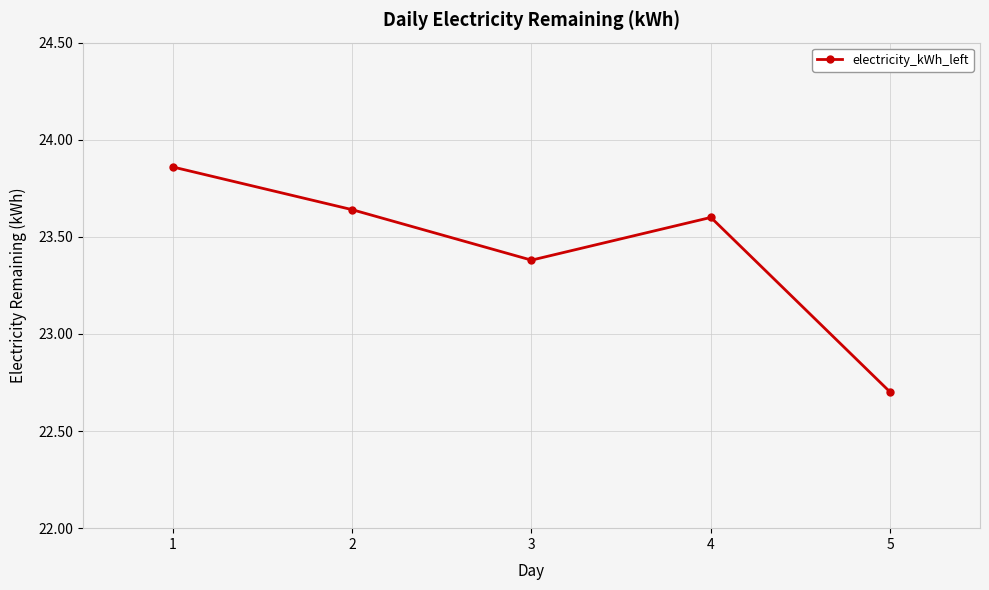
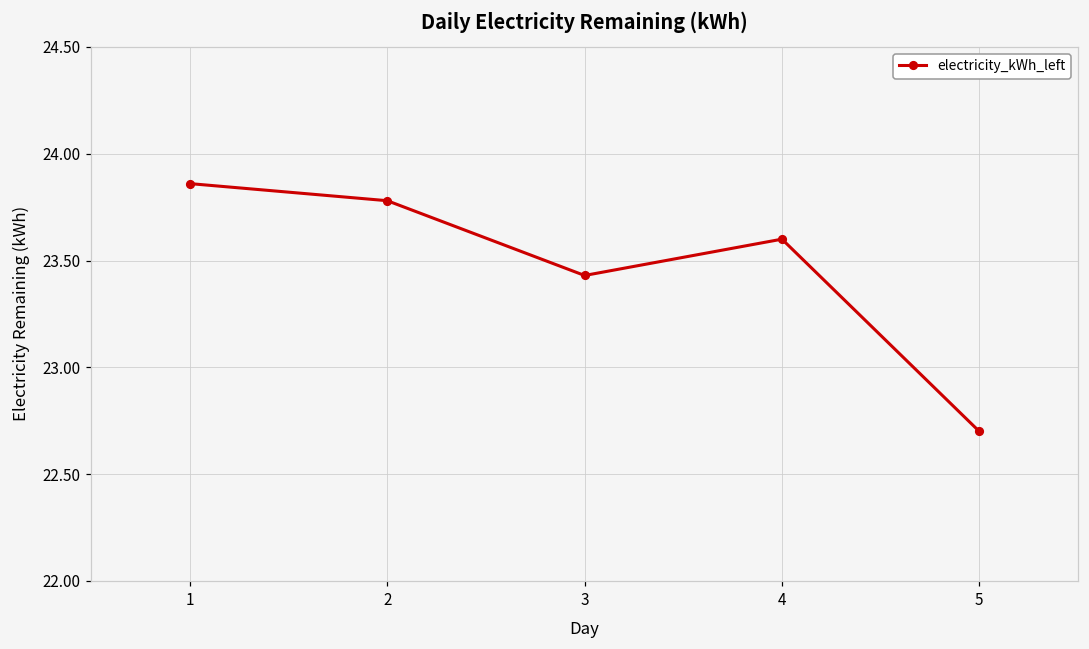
2: 23.64 -> 23.78
3: 23.38 -> 23.43
